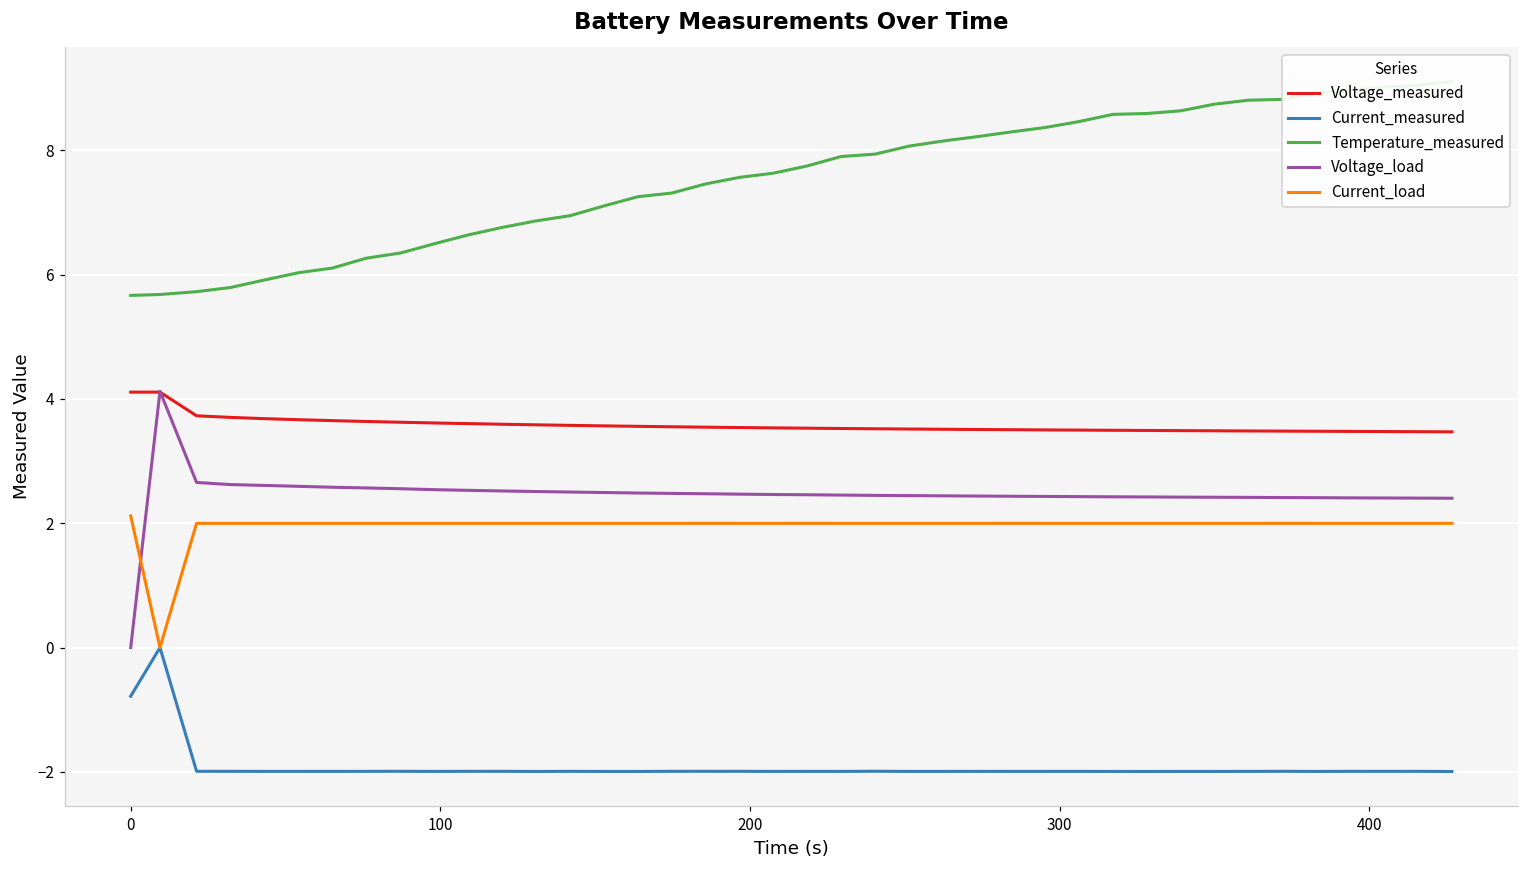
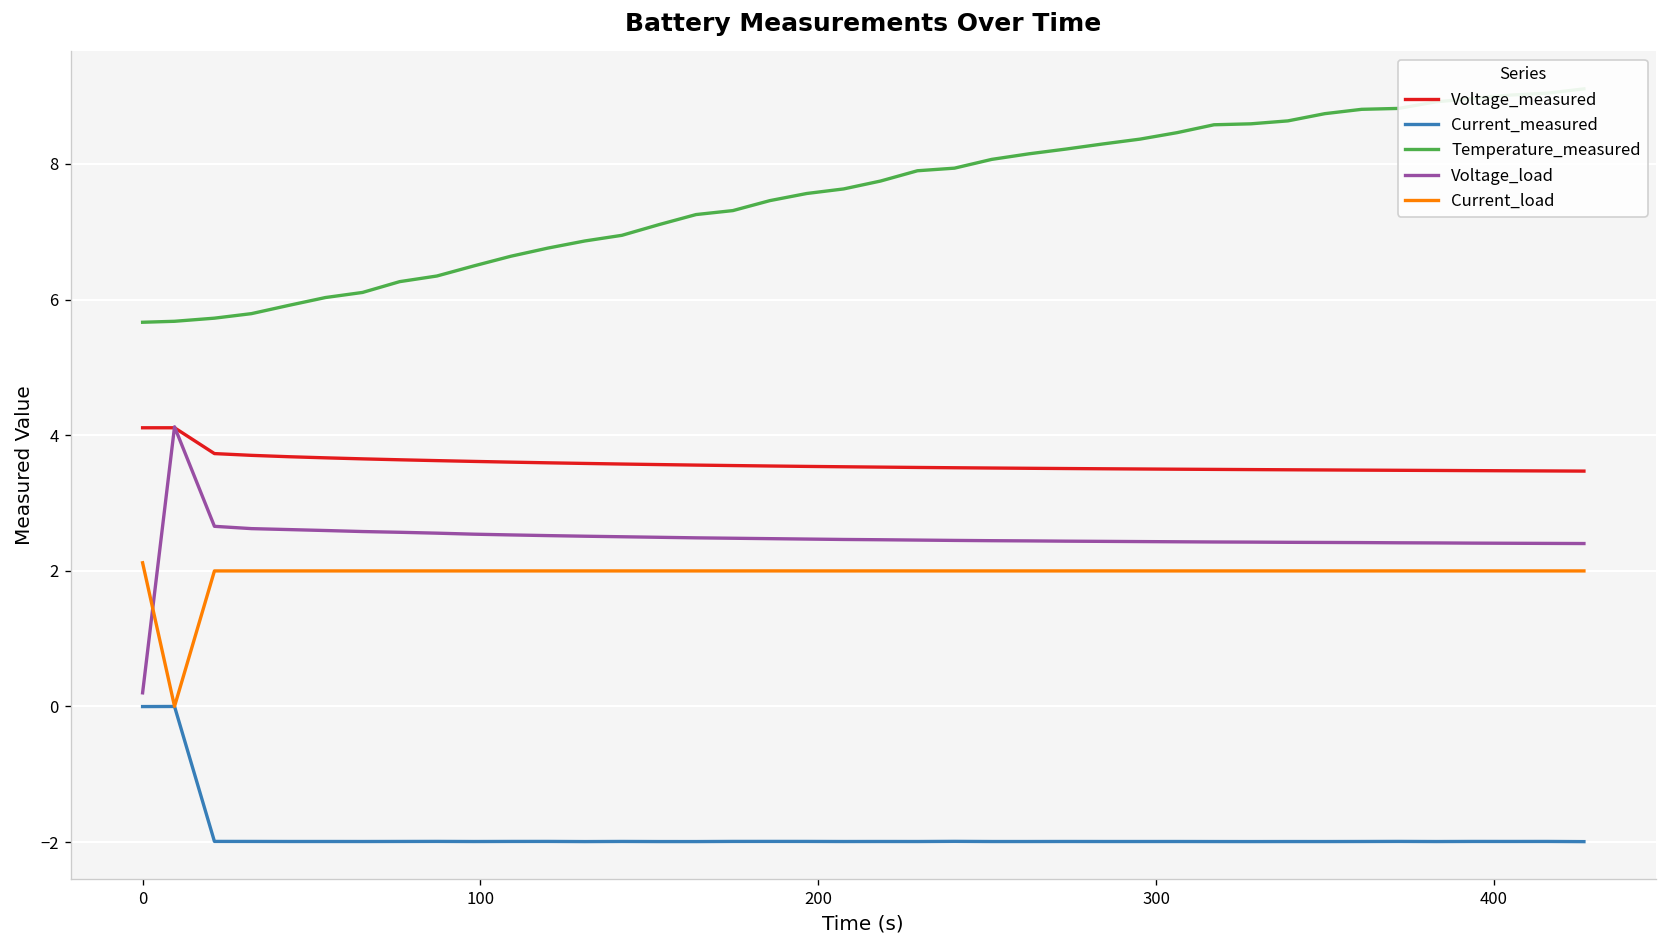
Current_measured, 0: -0.8 -> 0.0
Voltage_load, 0: 0.0 -> 0.2
